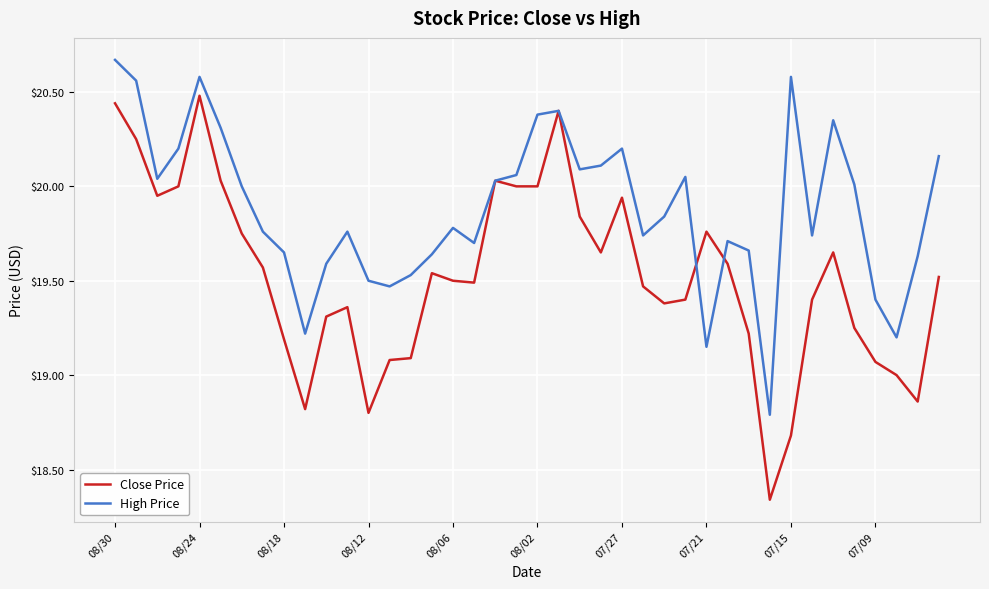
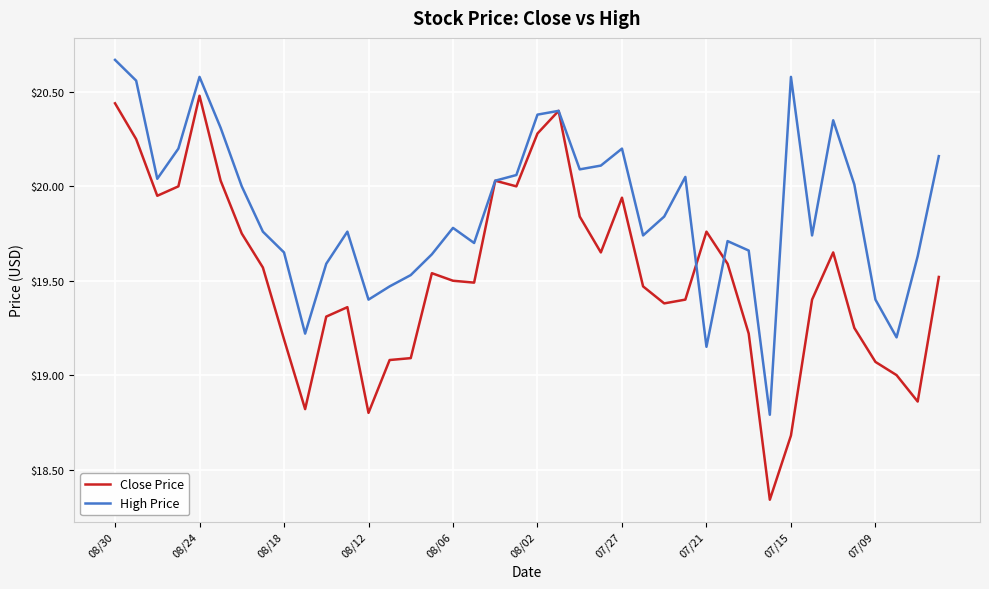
High Price, 08/12: $19.5 -> $19.4
Close Price, 08/02: $20.00 -> $20.28
